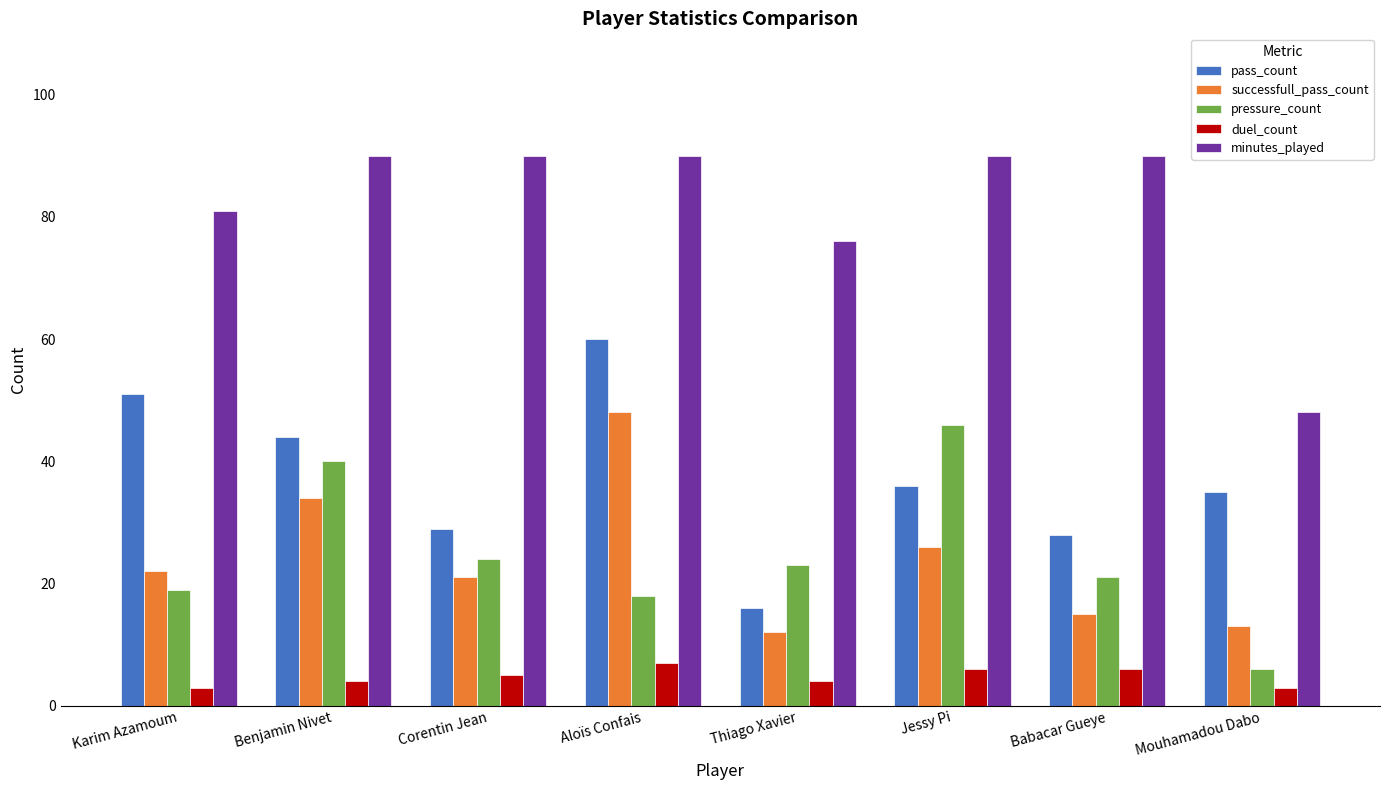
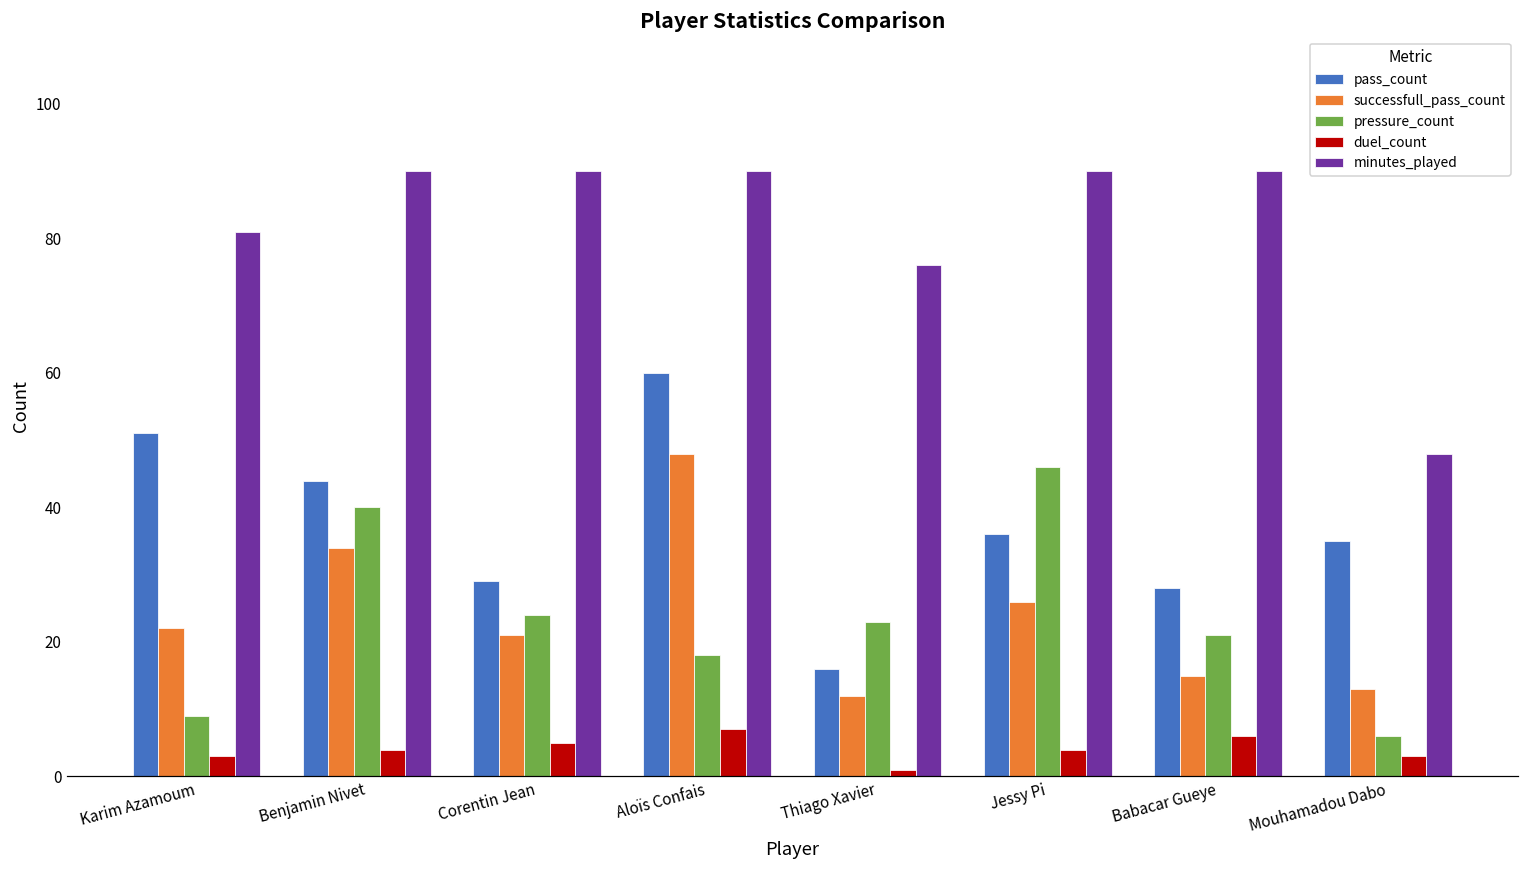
pressure_count, Karim Azamoum: 19 -> 9
duel_count, Thiago Xavier: 4 -> 1
duel_count, Jessy Pi: 6 -> 4
